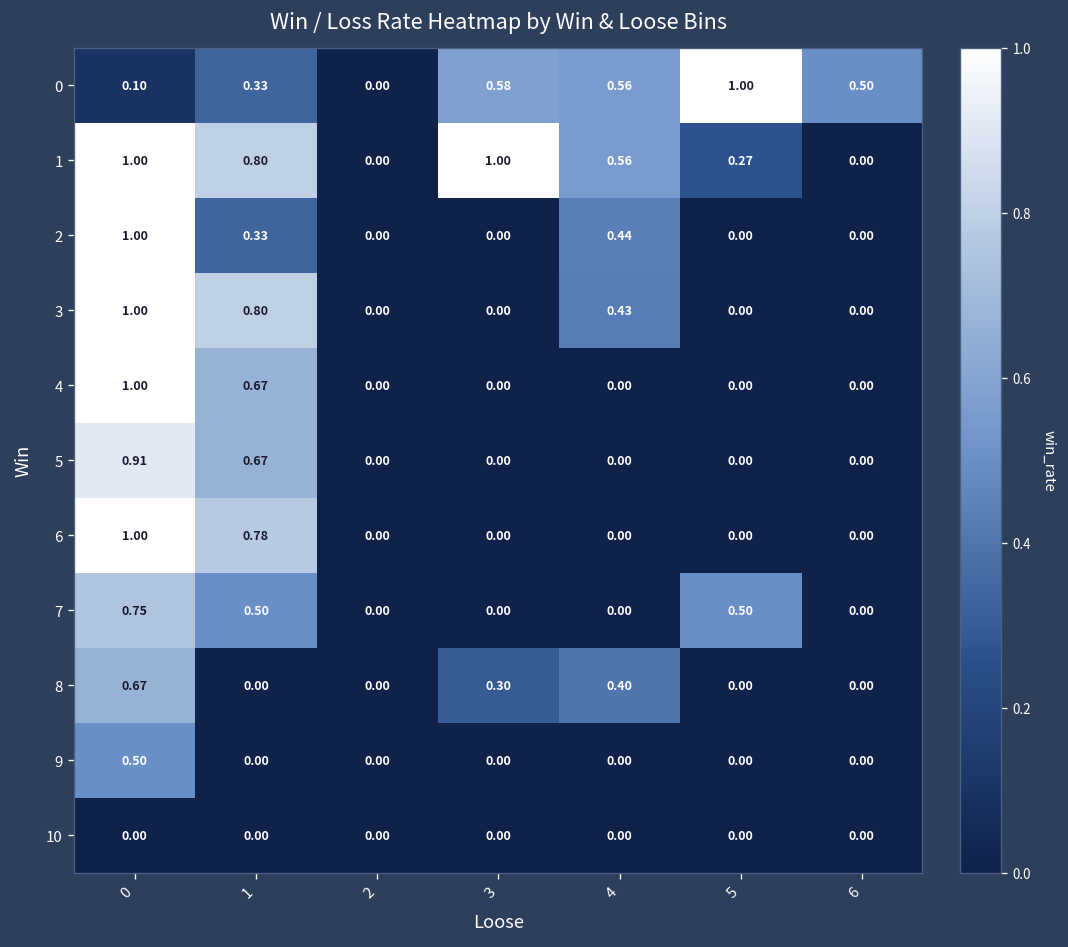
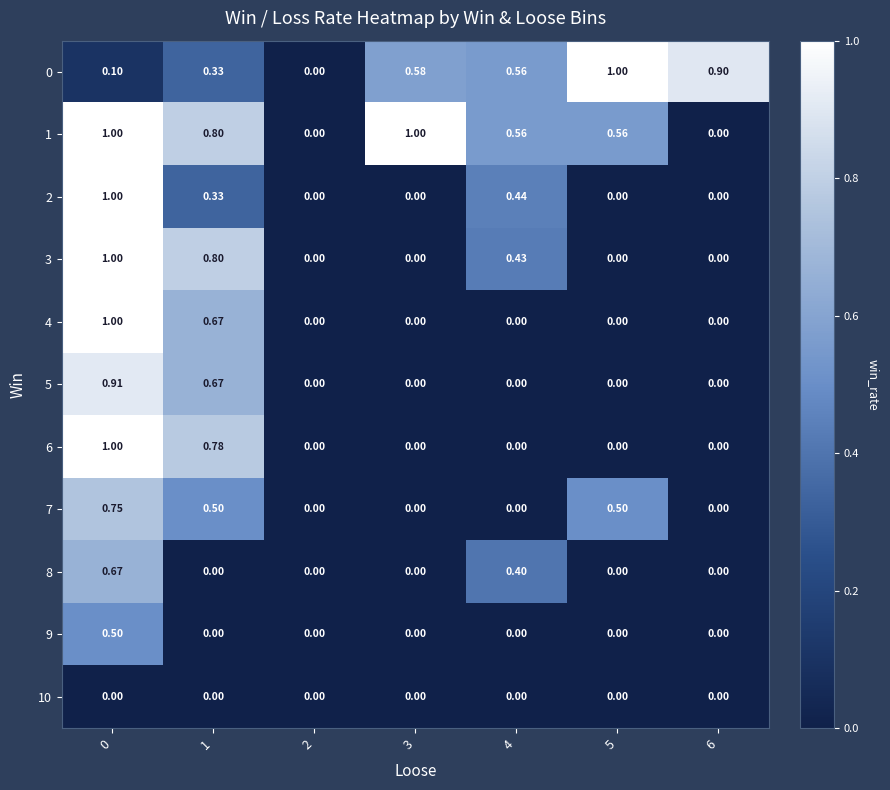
0, 6: 0.50 -> 0.90
1, 5: 0.27 -> 0.56
8, 3: 0.30 -> 0.00
